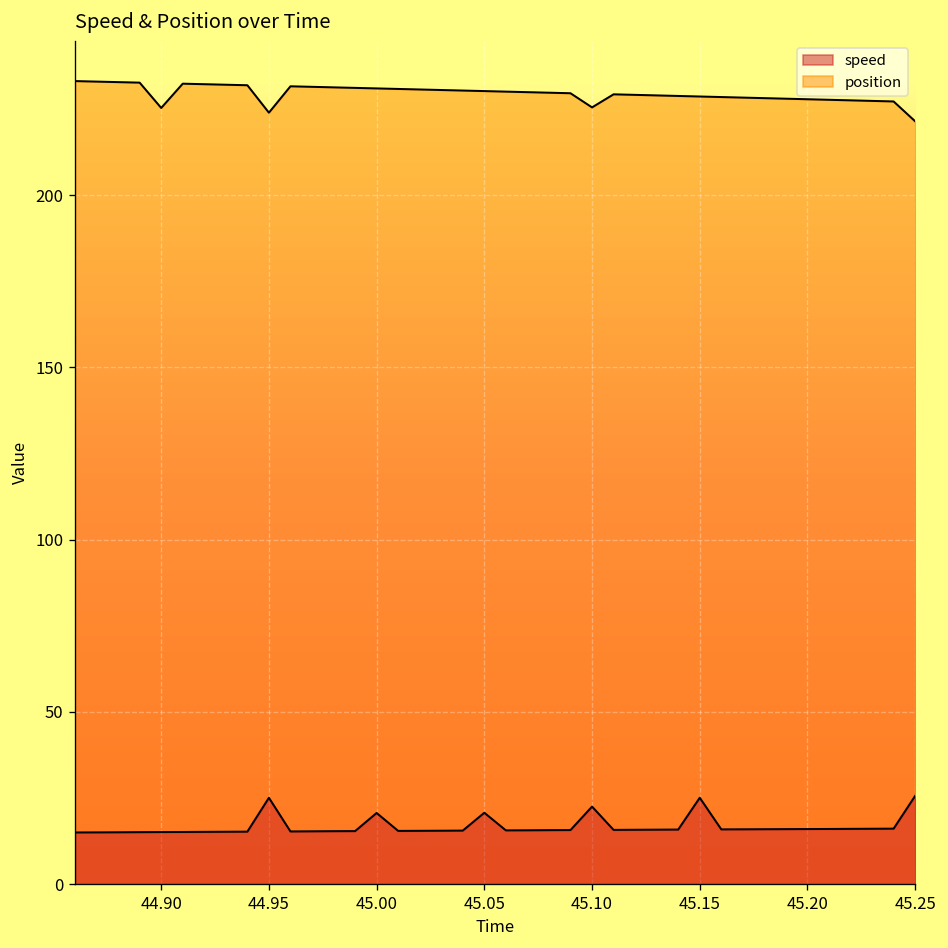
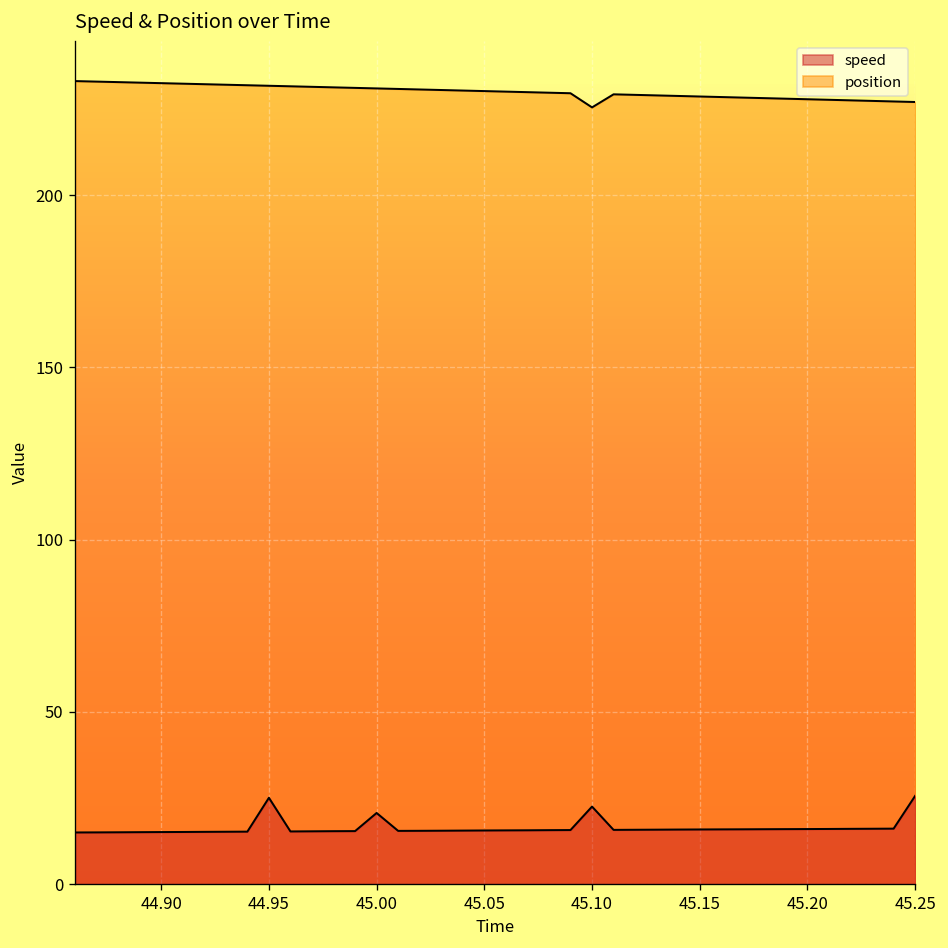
position, 44.90: 225 -> 233
position, 44.95: 224 -> 232
speed, 45.05: 21 -> 16
speed, 45.15: 25 -> 16
position, 45.25: 221 -> 227
